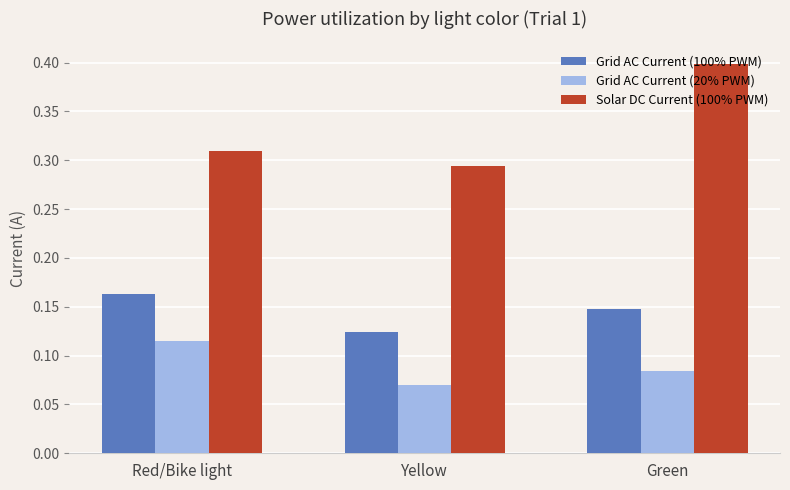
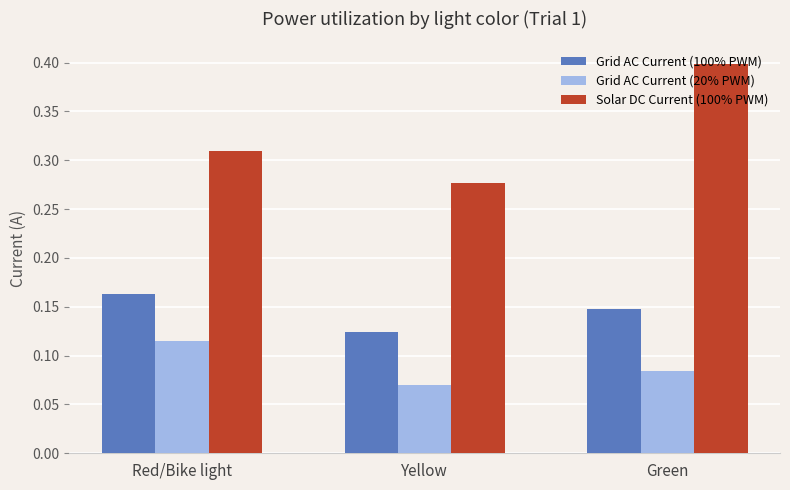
Solar DC Current (100% PWM), Yellow: 0.29 -> 0.28
